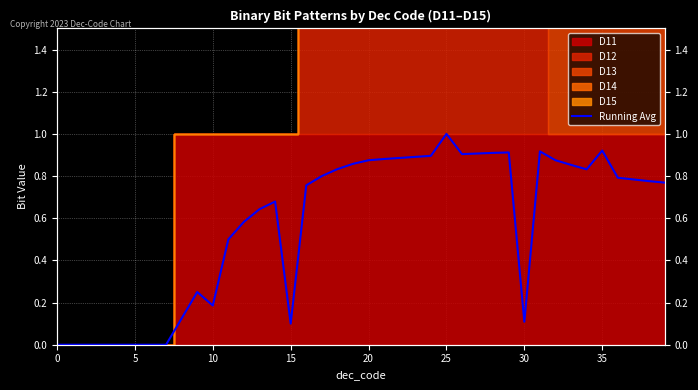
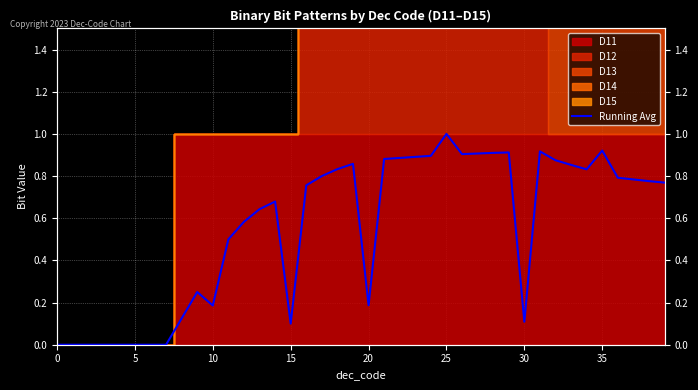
Running Avg, 20: 0.88 -> 0.19
